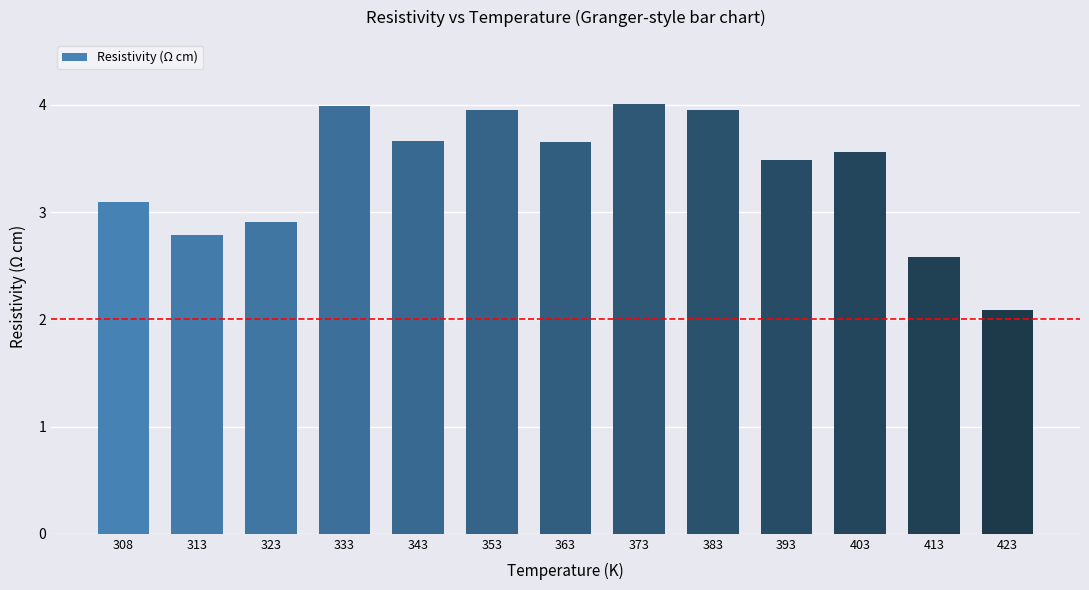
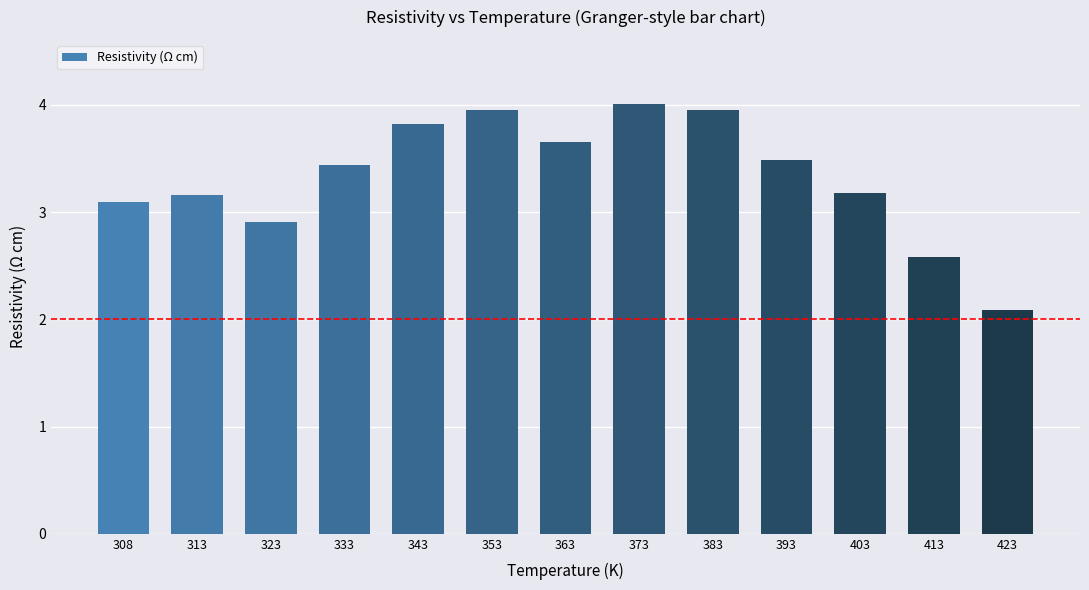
313: 2.79 -> 3.16
333: 3.98 -> 3.44
343: 3.66 -> 3.82
403: 3.56 -> 3.17
